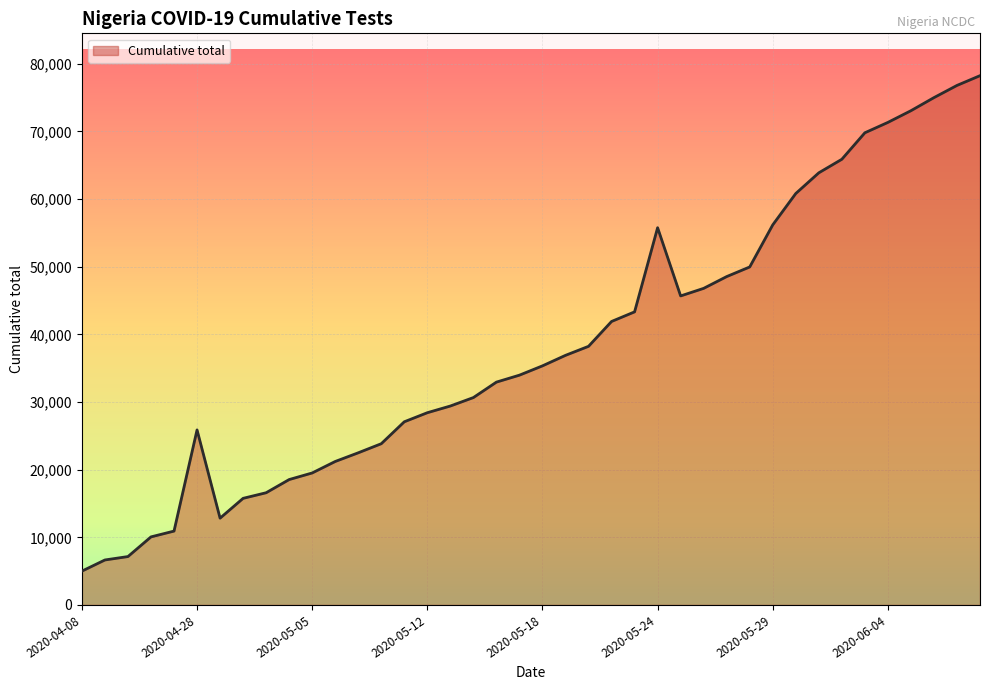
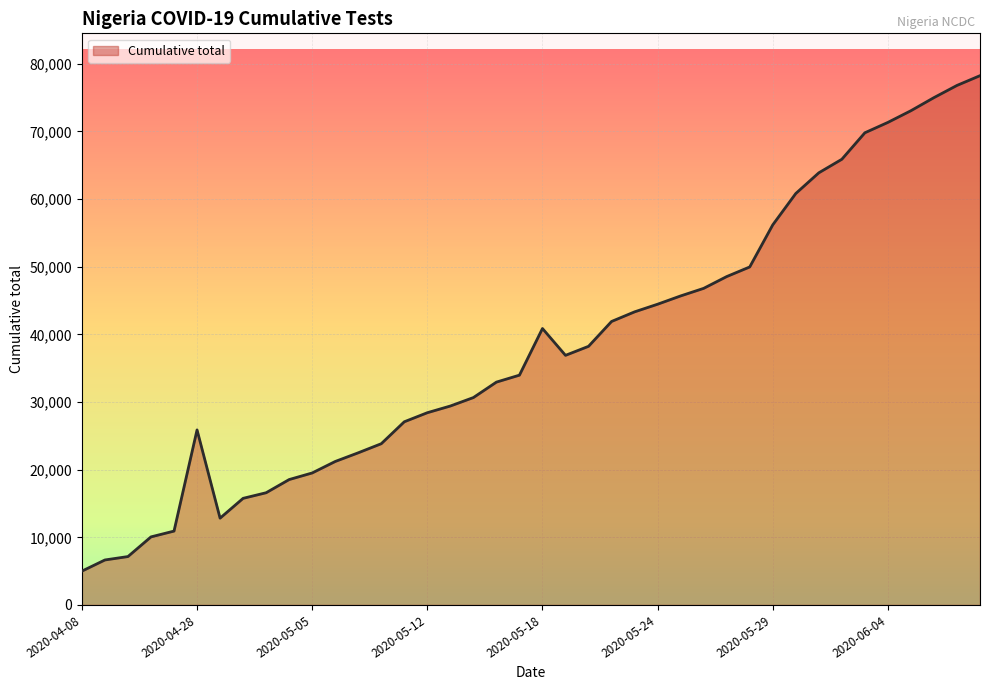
2020-05-18: 35,000 -> 41,000
2020-05-24: 56,000 -> 44,000
